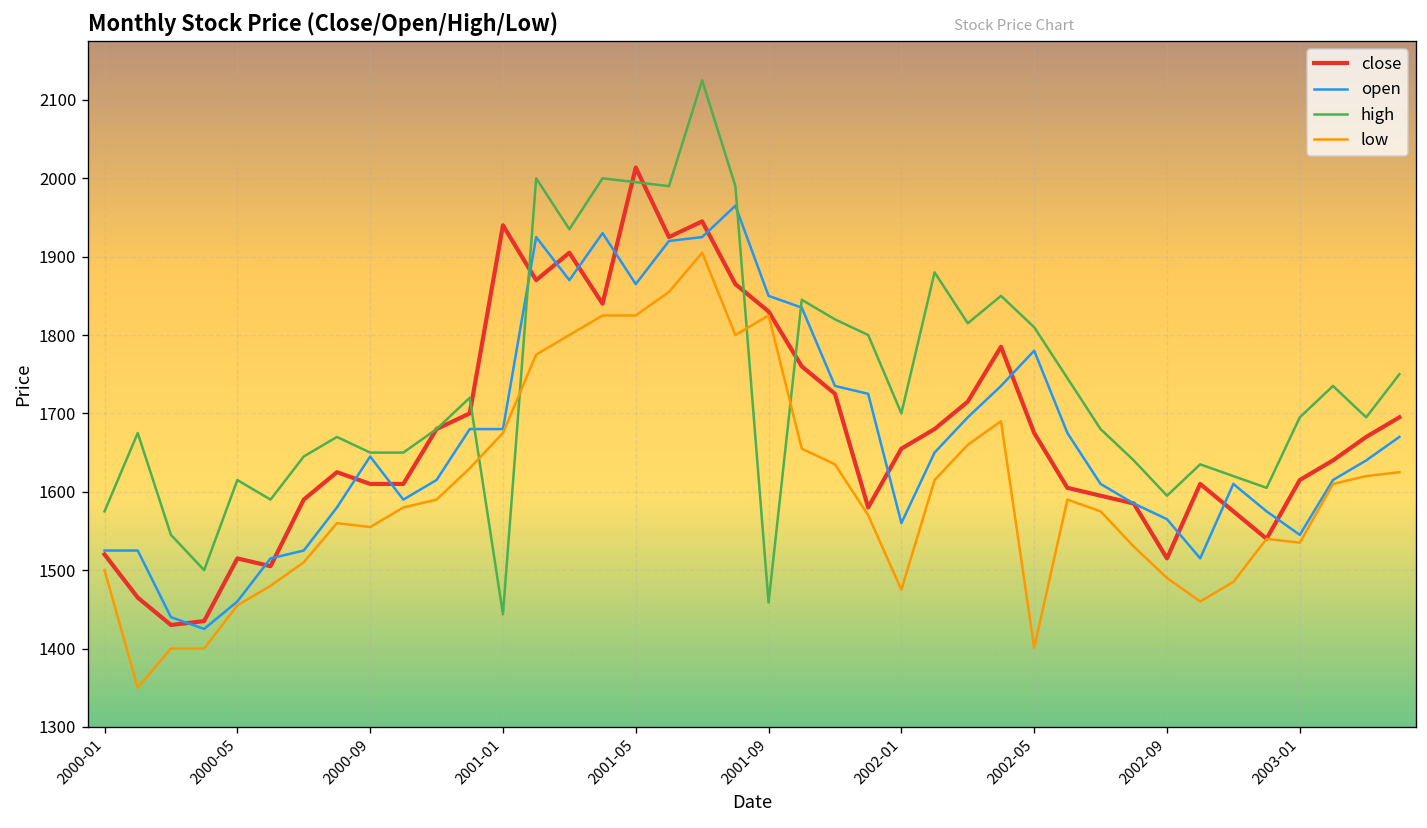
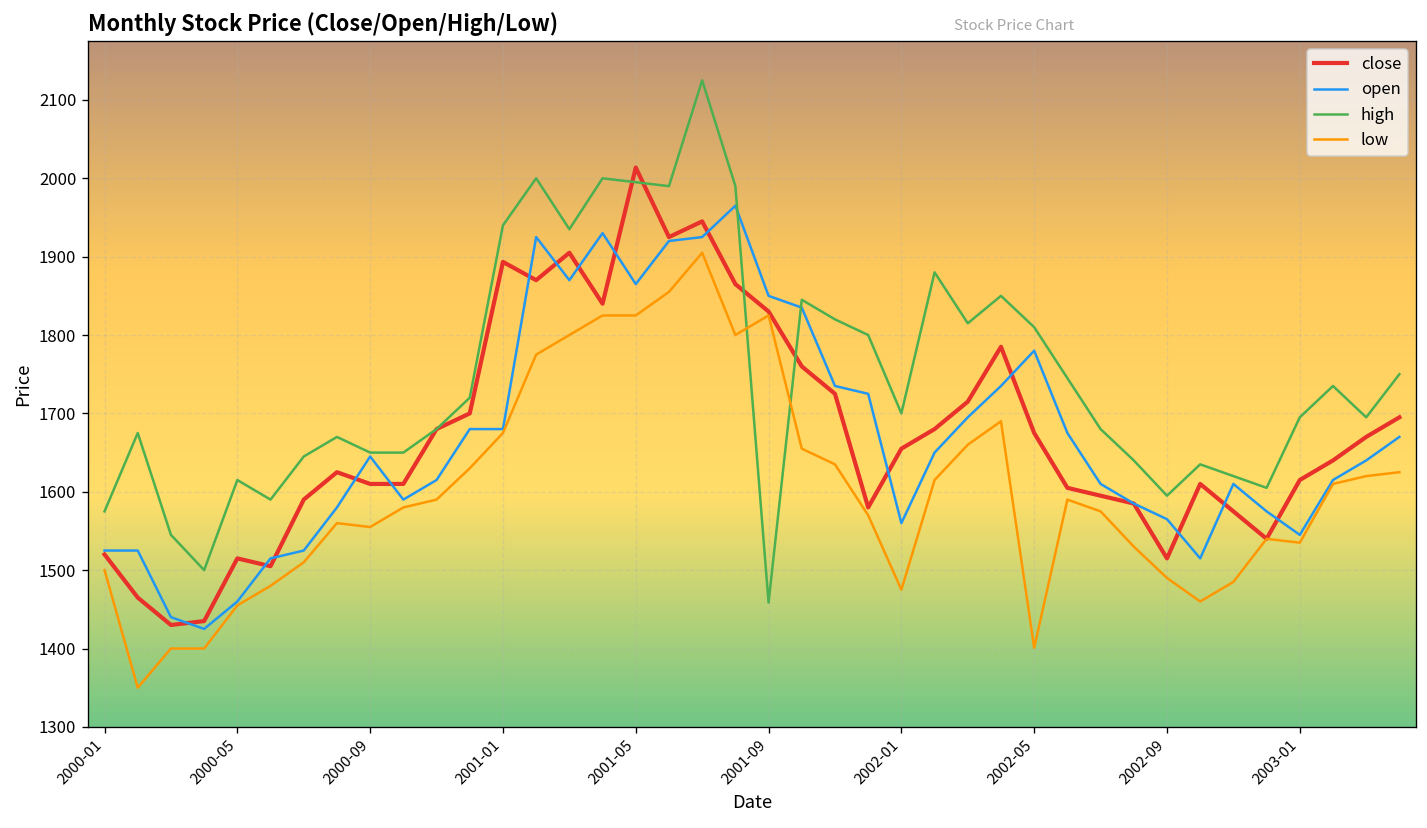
close, 2001-01: 1940 -> 1890
high, 2001-01: 1440 -> 1940
